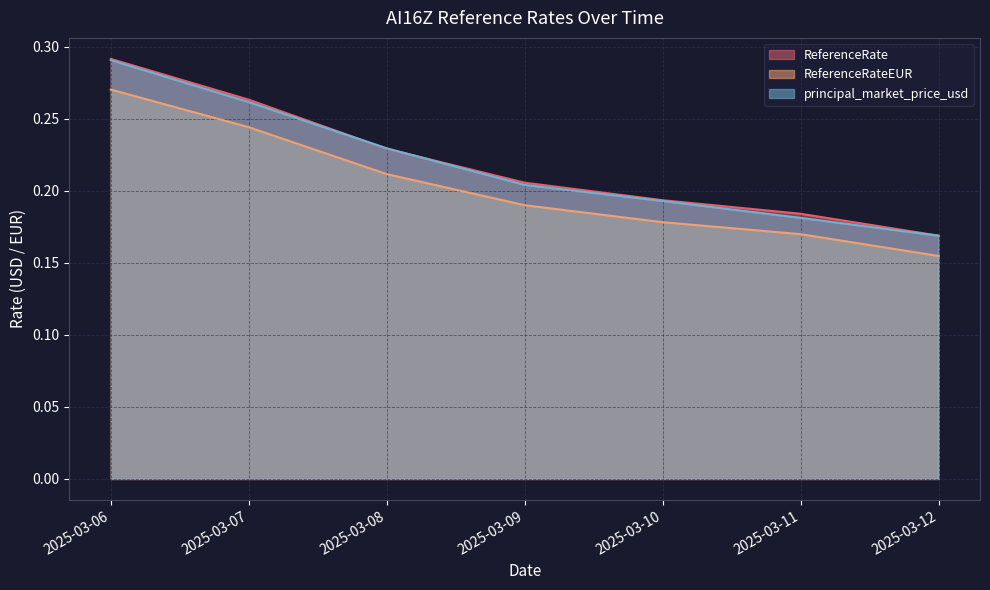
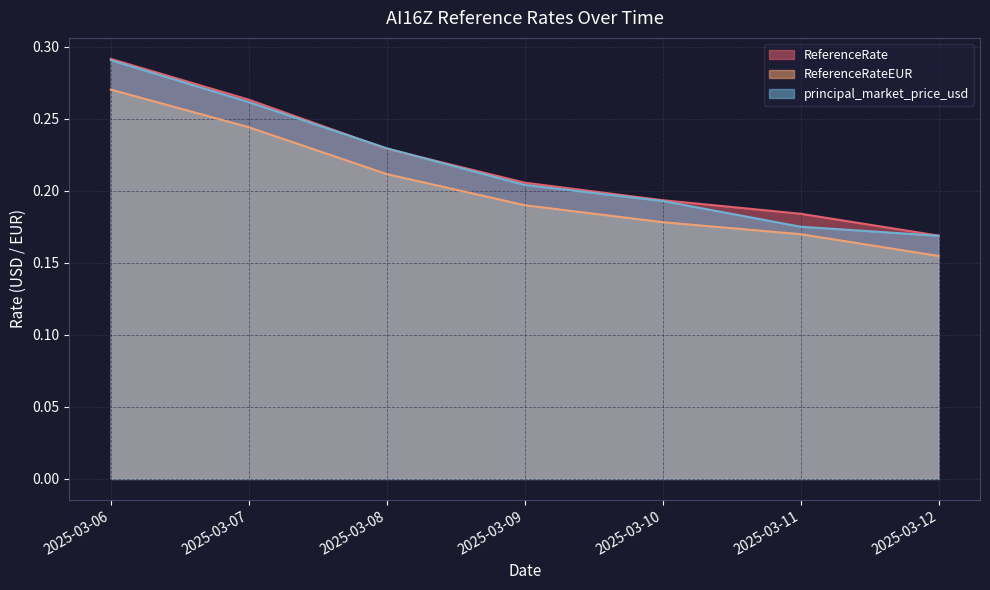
principal_market_price_usd, 2025-03-11: 0.181 -> 0.175
